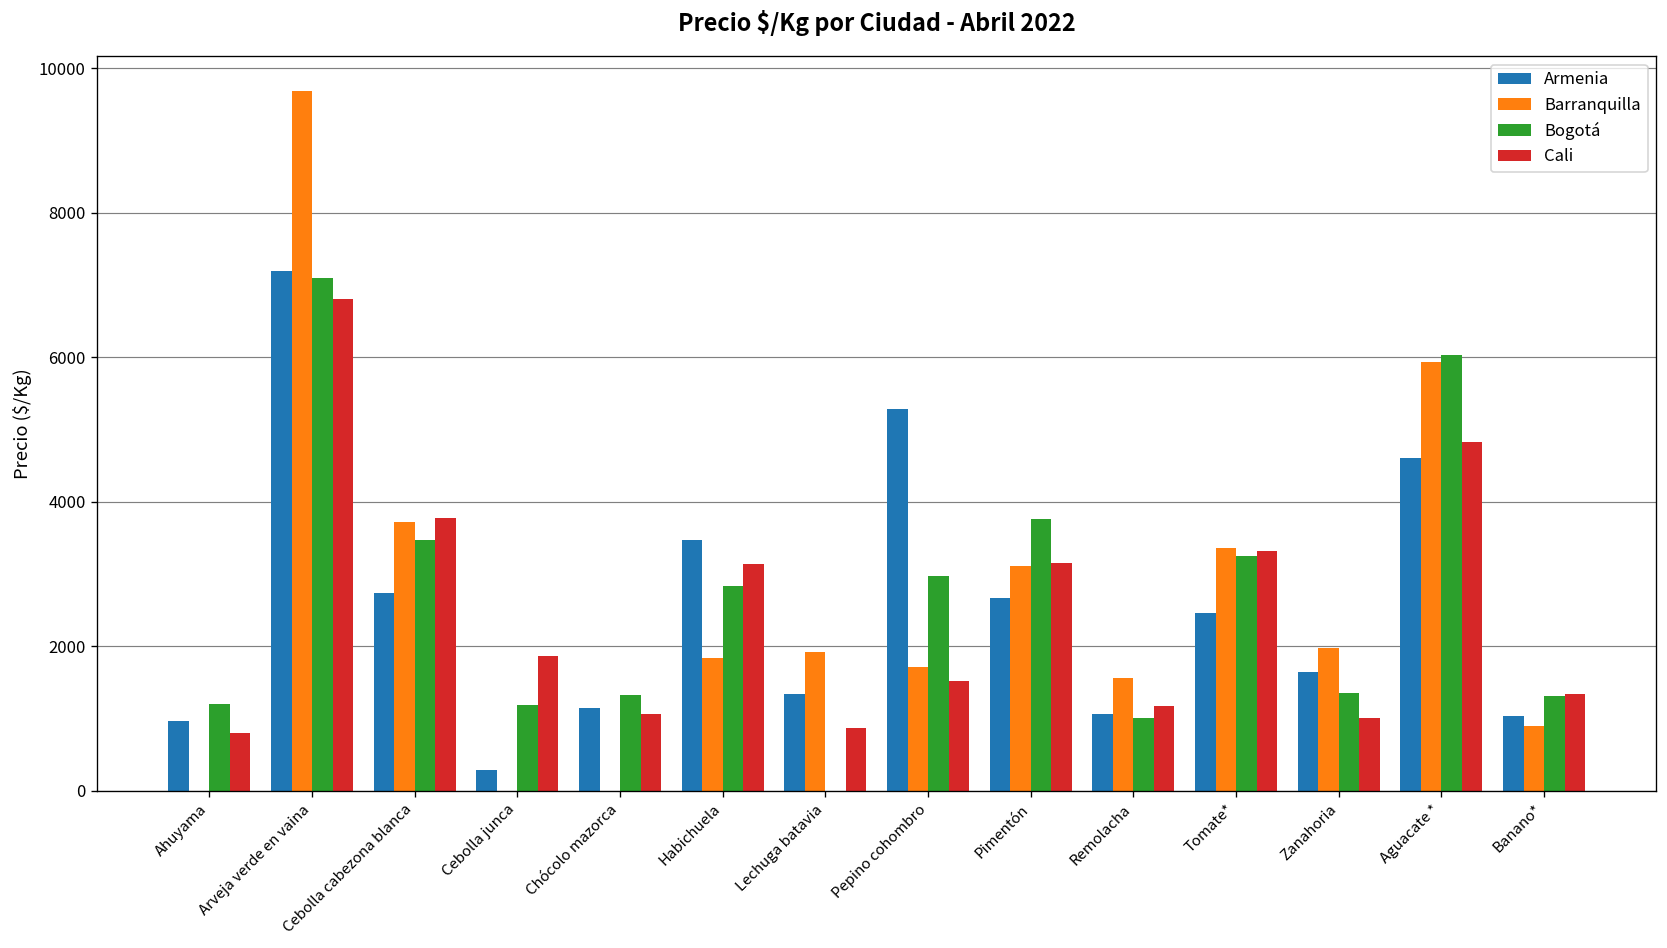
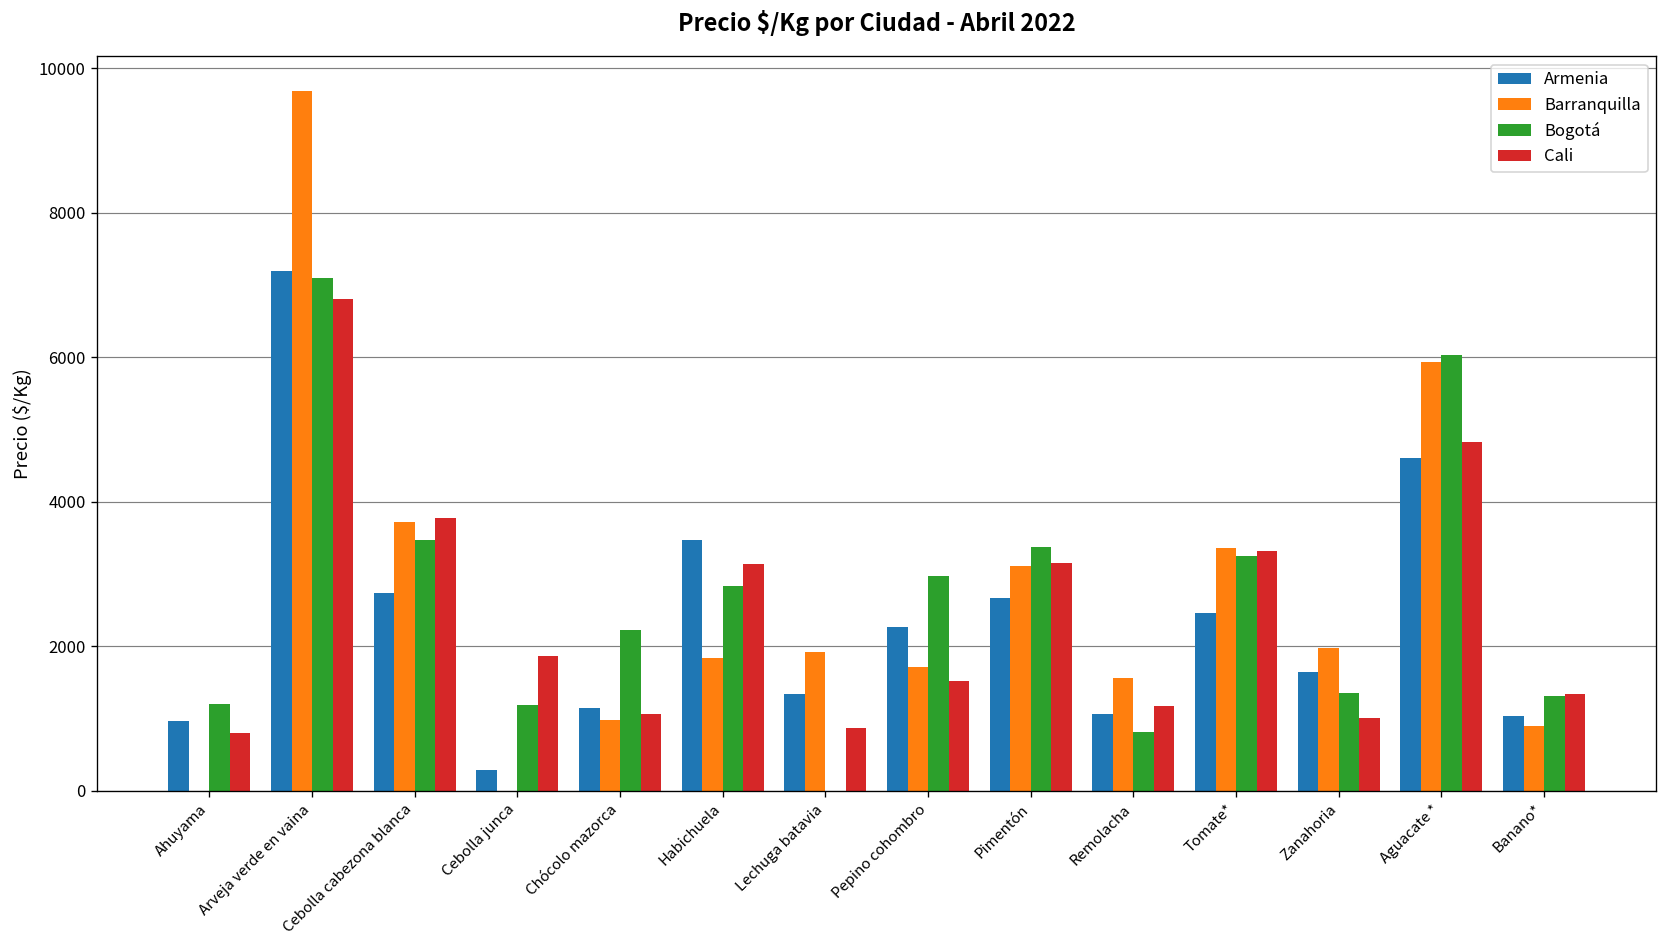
Barranquilla, Chócolo mazorca: 0 -> 1000
Bogotá, Chócolo mazorca: 1300 -> 2200
Armenia, Pepino cohombro: 5300 -> 2300
Bogotá, Pimentón: 3800 -> 3400
Bogotá, Remolacha: 1000 -> 800
